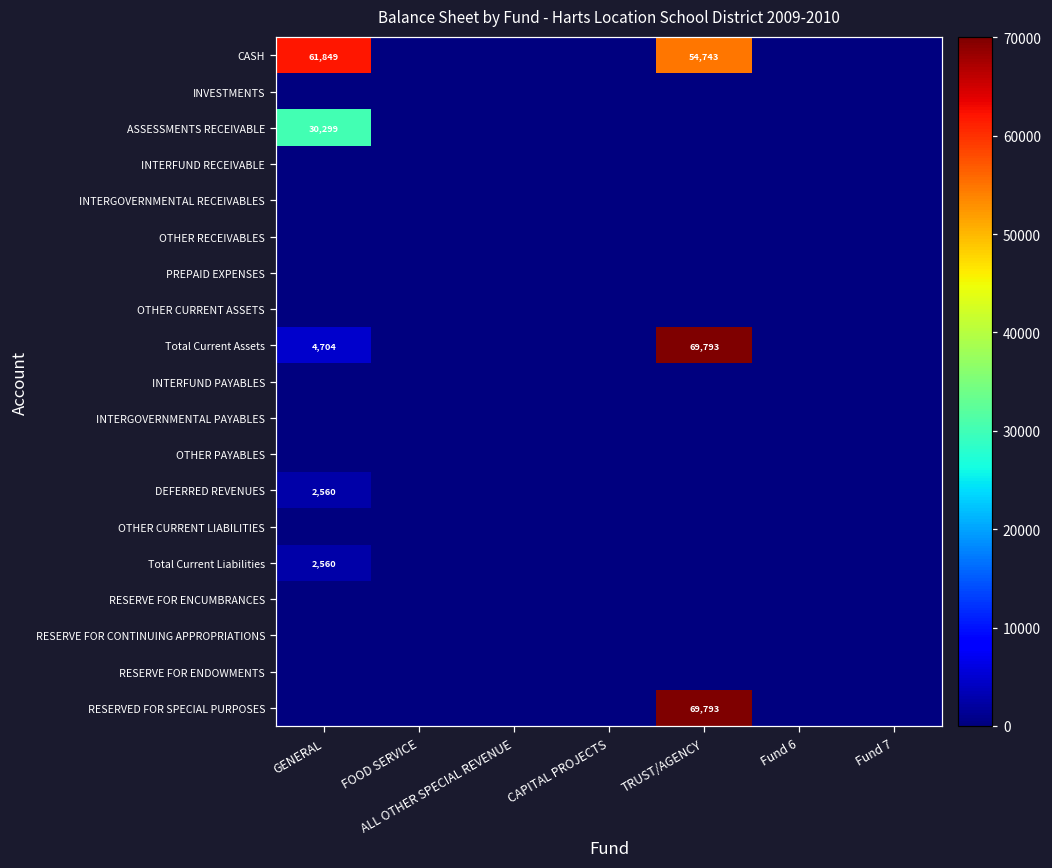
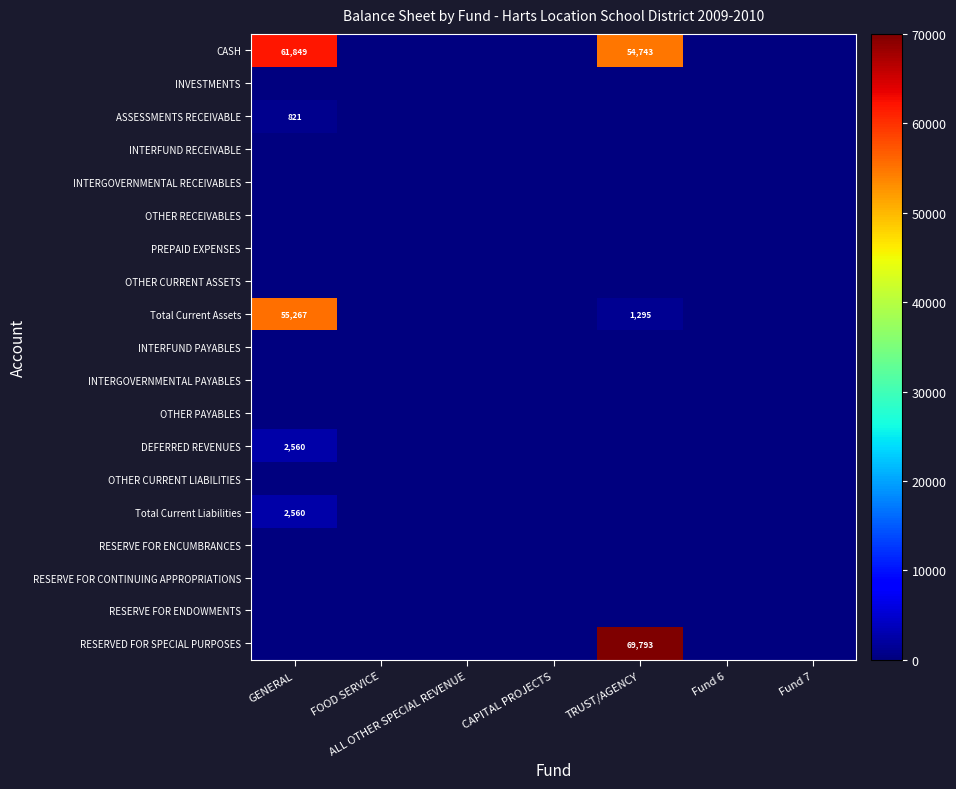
ASSESSMENTS RECEIVABLE, GENERAL: 30,299 -> 821
Total Current Assets, GENERAL: 4,704 -> 55,267
Total Current Assets, TRUST/AGENCY: 69,793 -> 1,295
